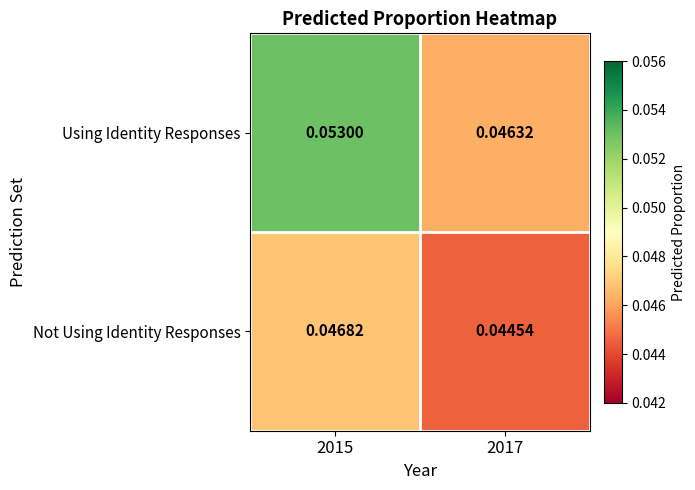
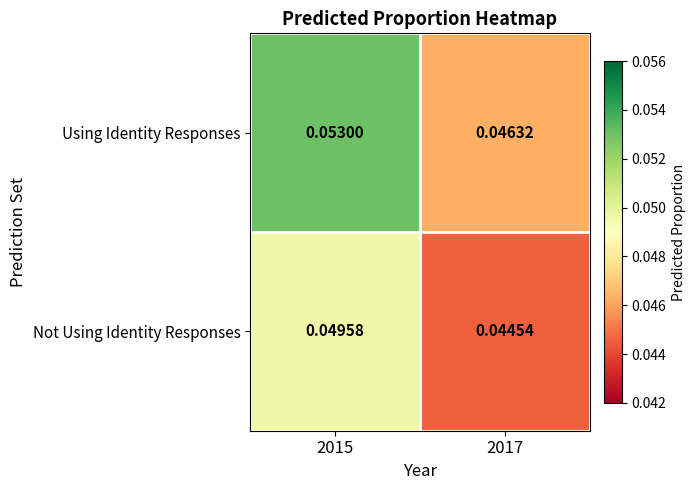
Not Using Identity Responses, 2015: 0.04682 -> 0.04958
